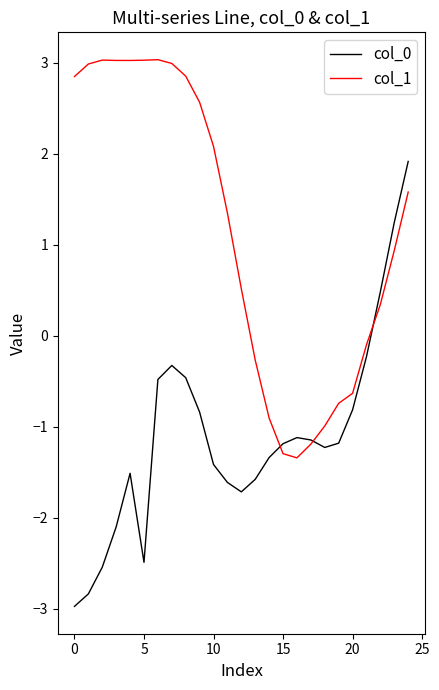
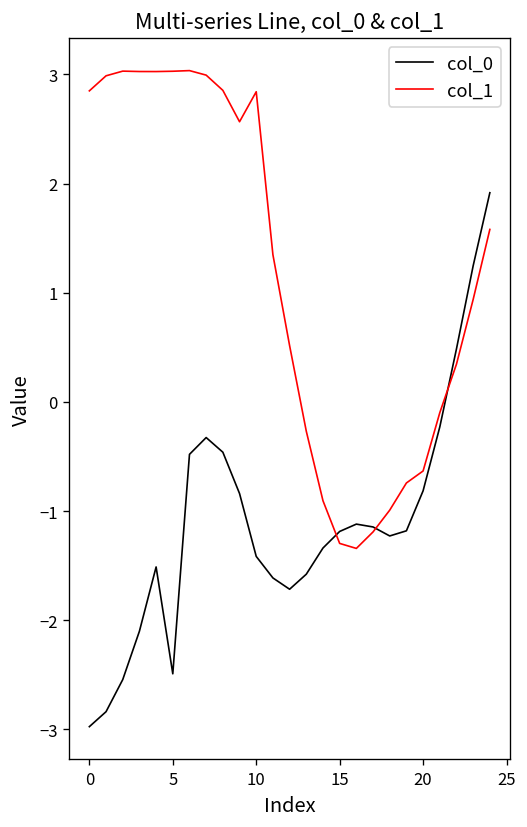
col_1, 10: 2.1 -> 2.8
